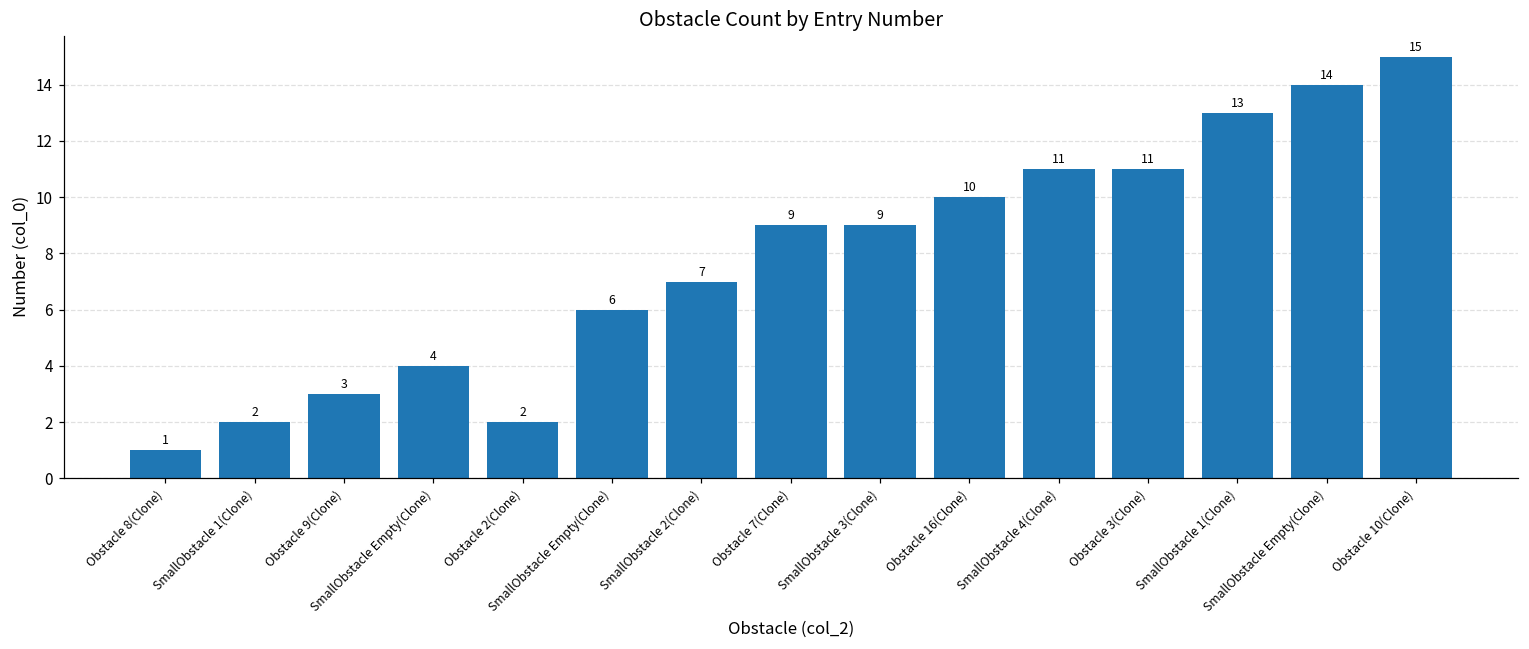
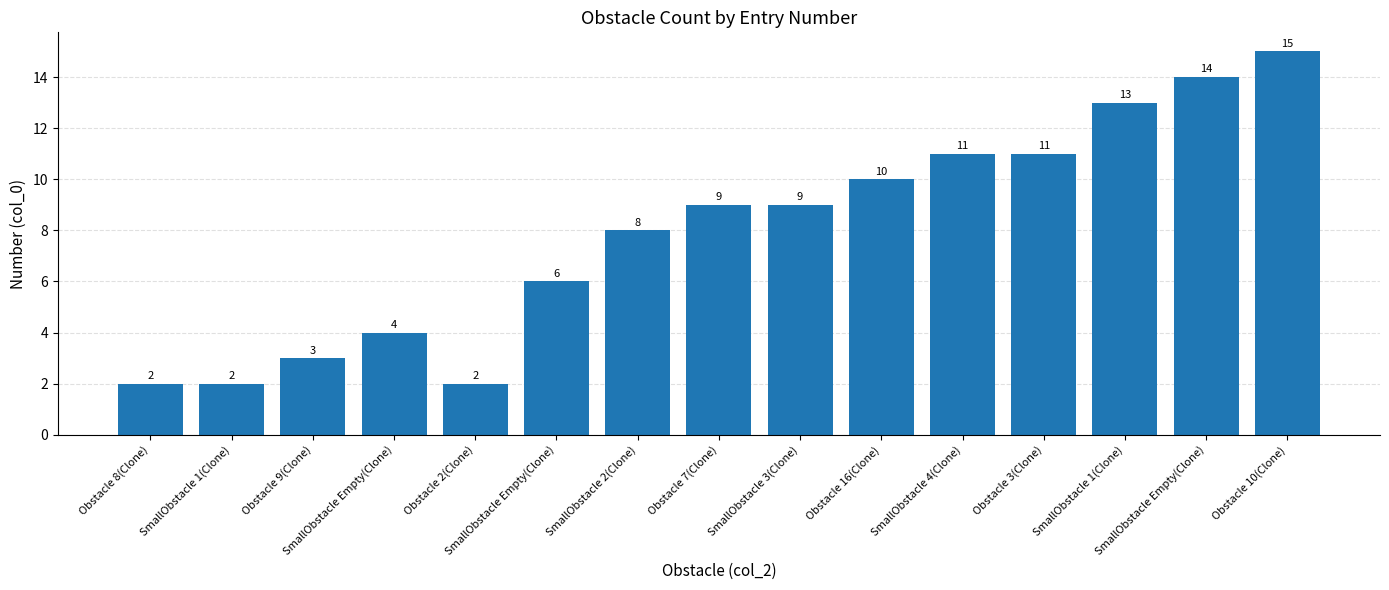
Obstacle 8(Clone): 1 -> 2
SmallObstacle 2(Clone): 7 -> 8
